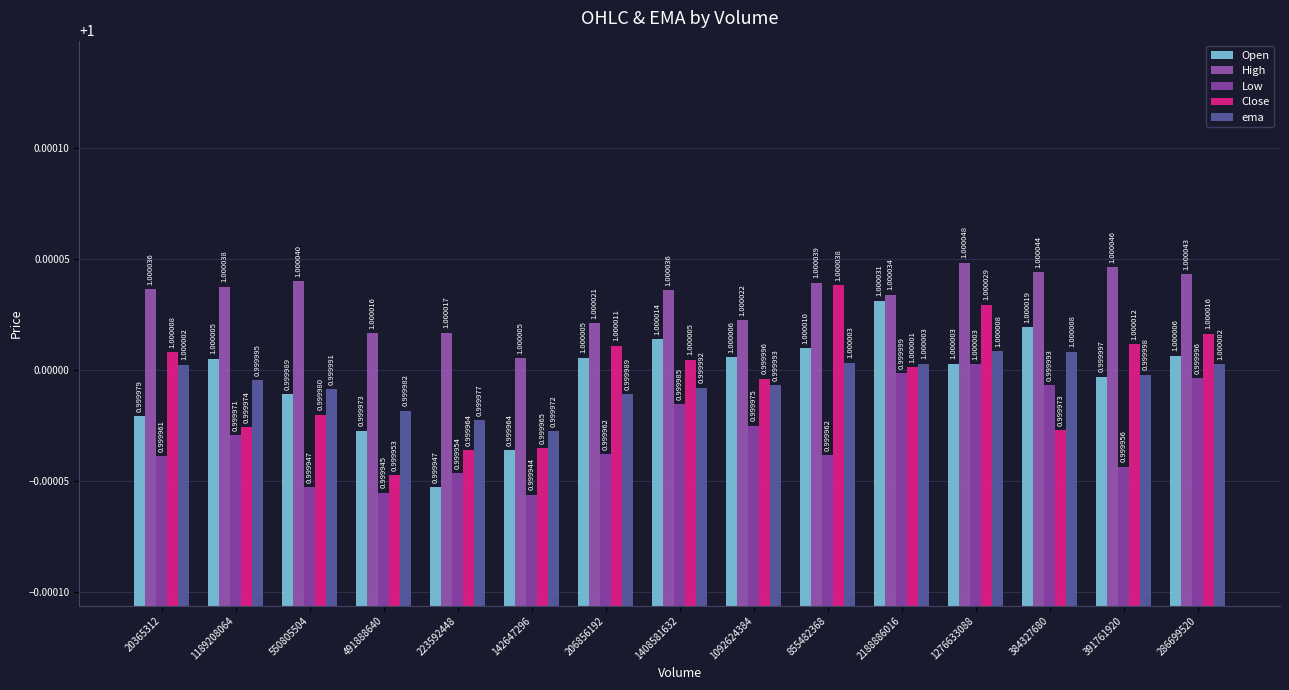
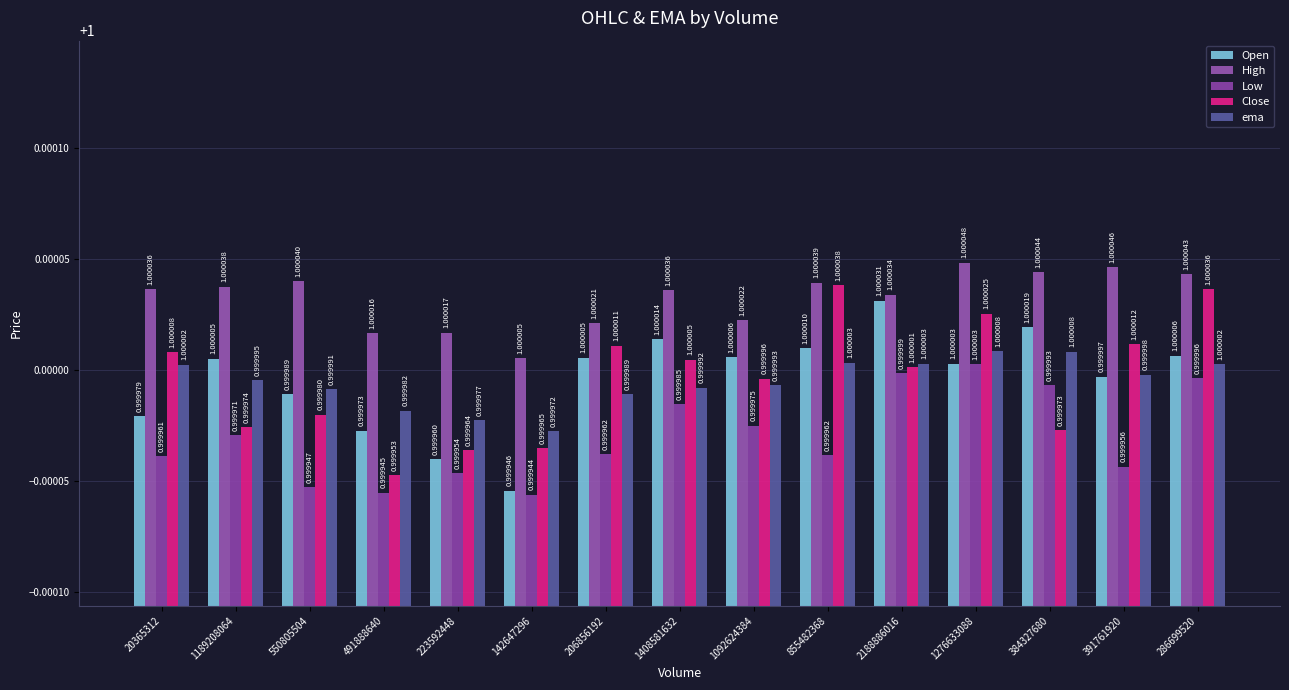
Open, 223592448: 0.999947 -> 0.999960
Open, 142647296: 0.999964 -> 0.999946
Close, 1276633088: 1.000029 -> 1.000025
Close, 286699520: 1.000016 -> 1.000036
